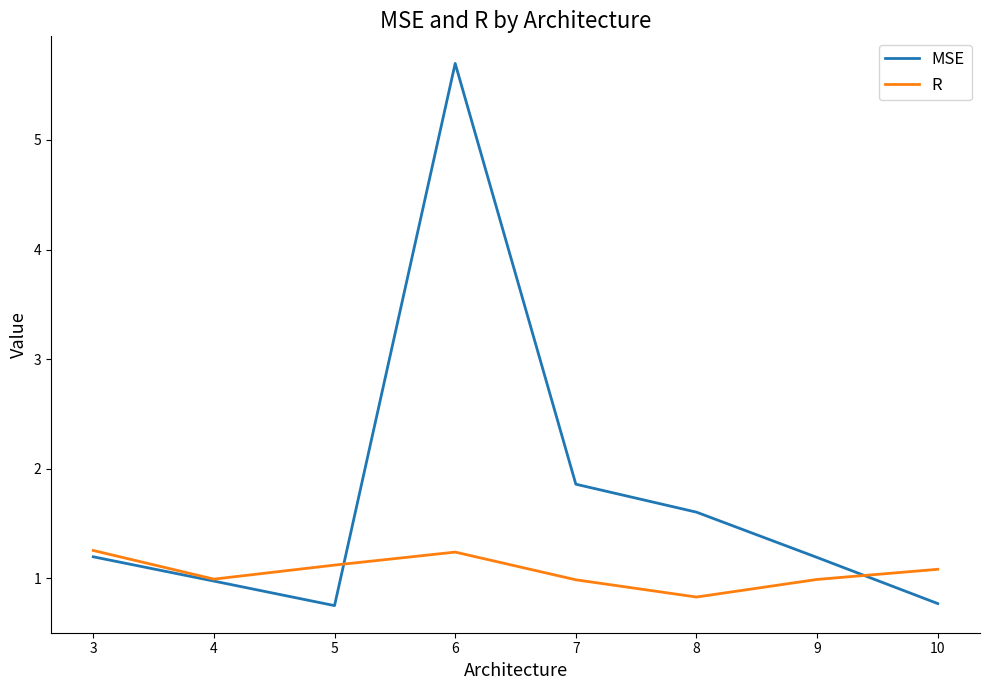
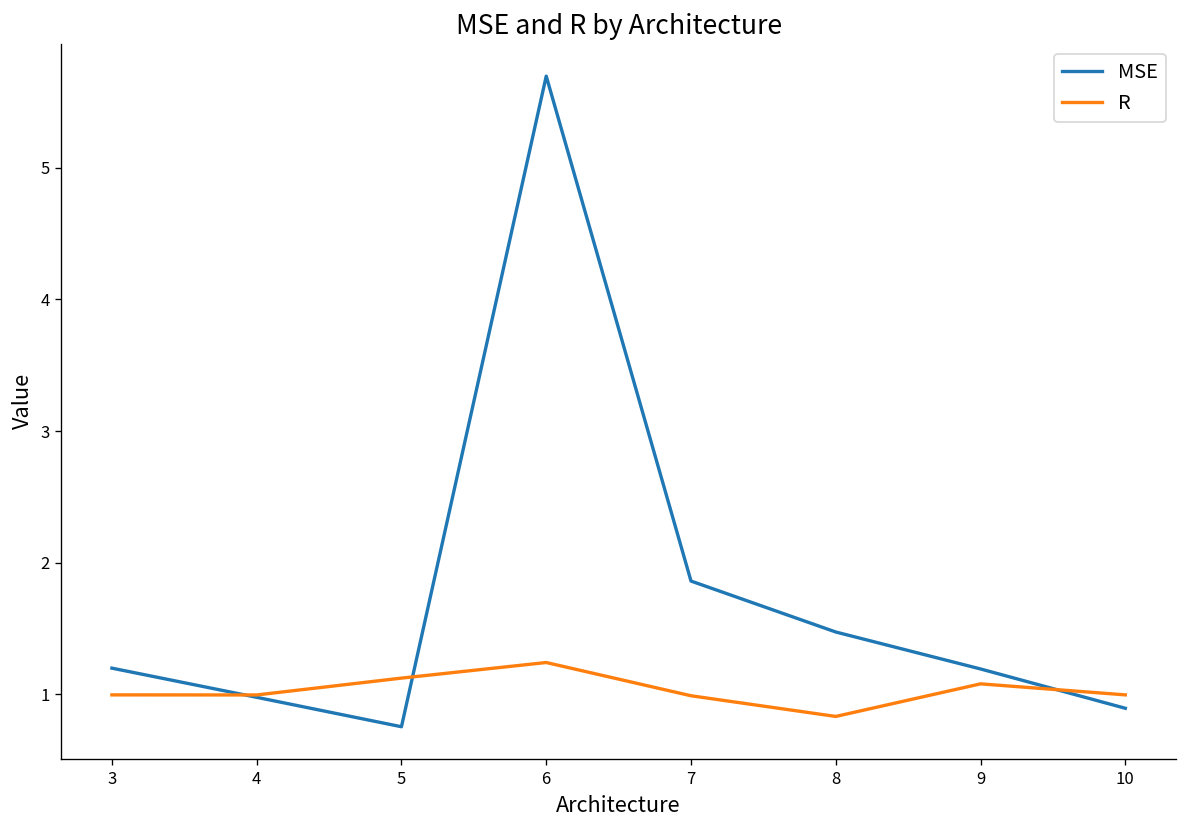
R, 3: 1.26 -> 0.99
MSE, 8: 1.60 -> 1.47
R, 9: 0.99 -> 1.08
MSE, 10: 0.77 -> 0.89
R, 10: 1.08 -> 0.99
